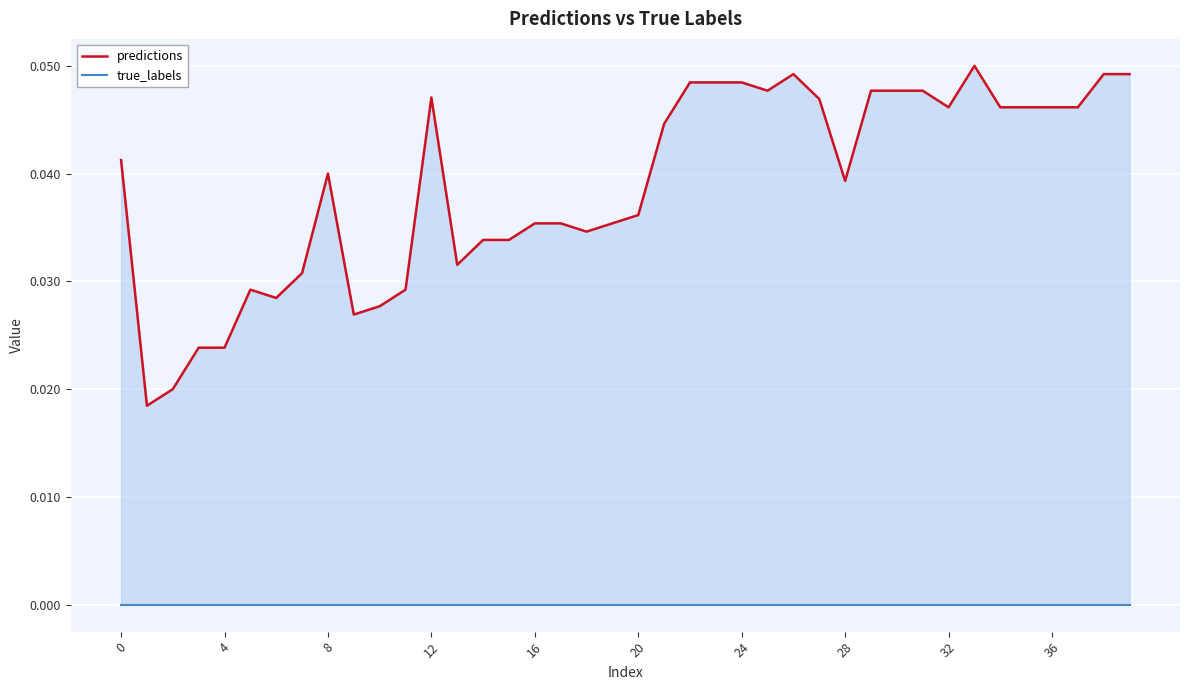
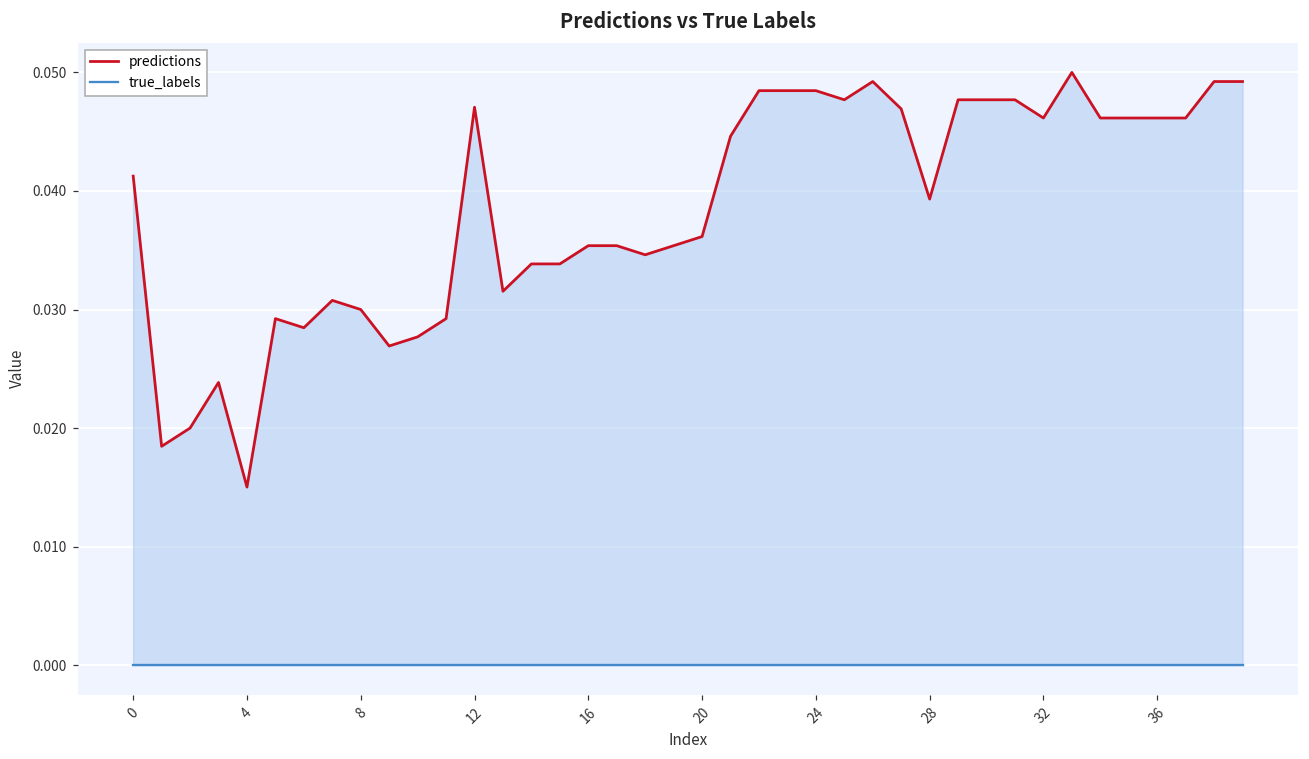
predictions, 4: 0.0238 -> 0.0150
predictions, 8: 0.04 -> 0.03
